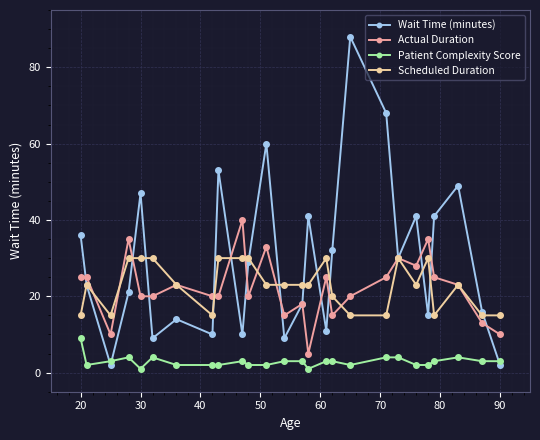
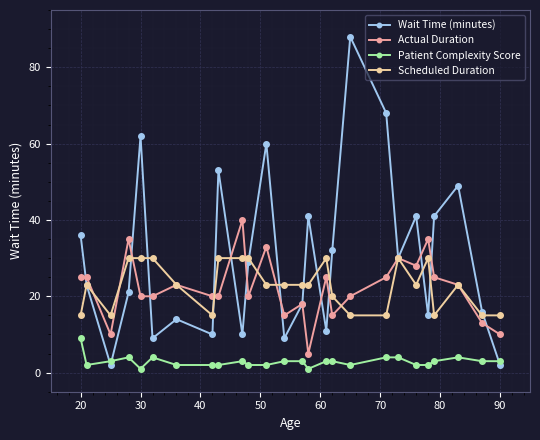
Wait Time (minutes), 30: 47 -> 62
